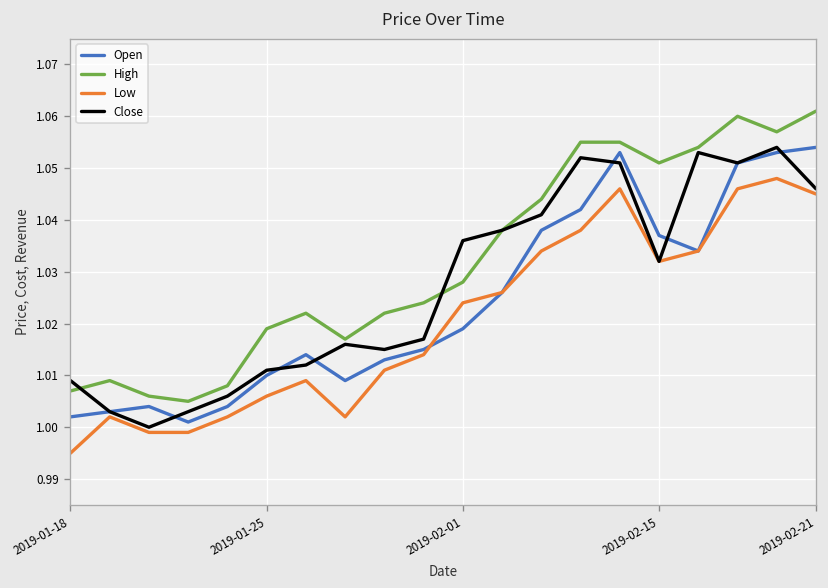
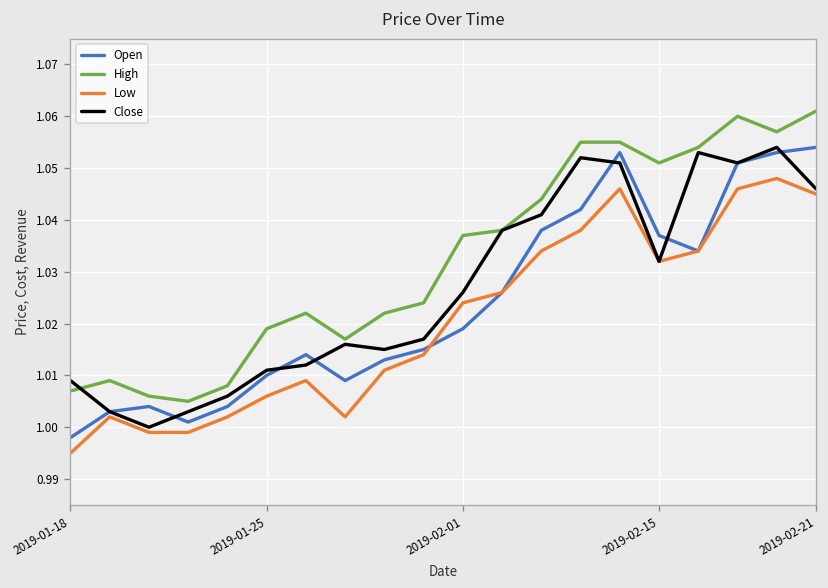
Open, 2019-01-18: 1.002 -> 0.998
High, 2019-02-01: 1.028 -> 1.037
Close, 2019-02-01: 1.036 -> 1.026
